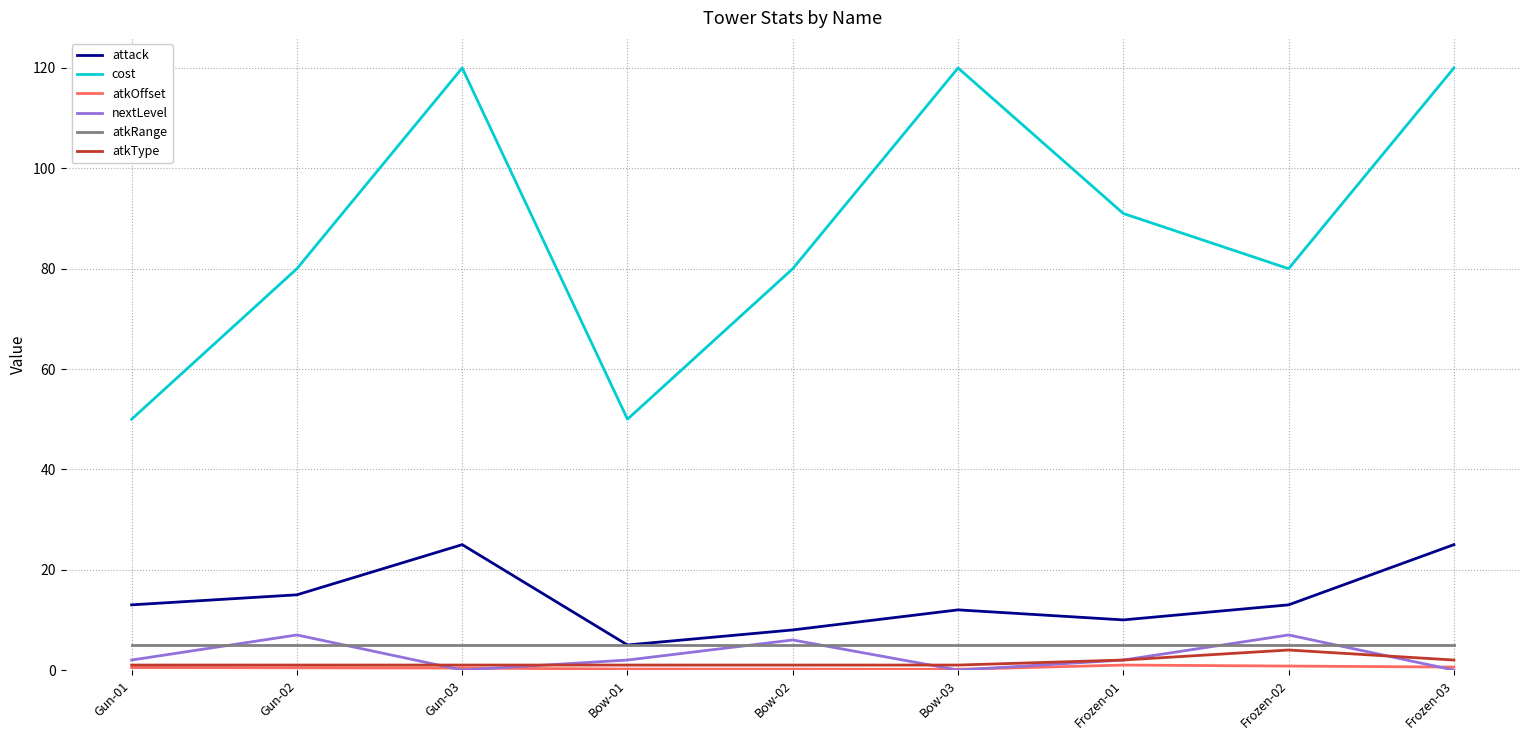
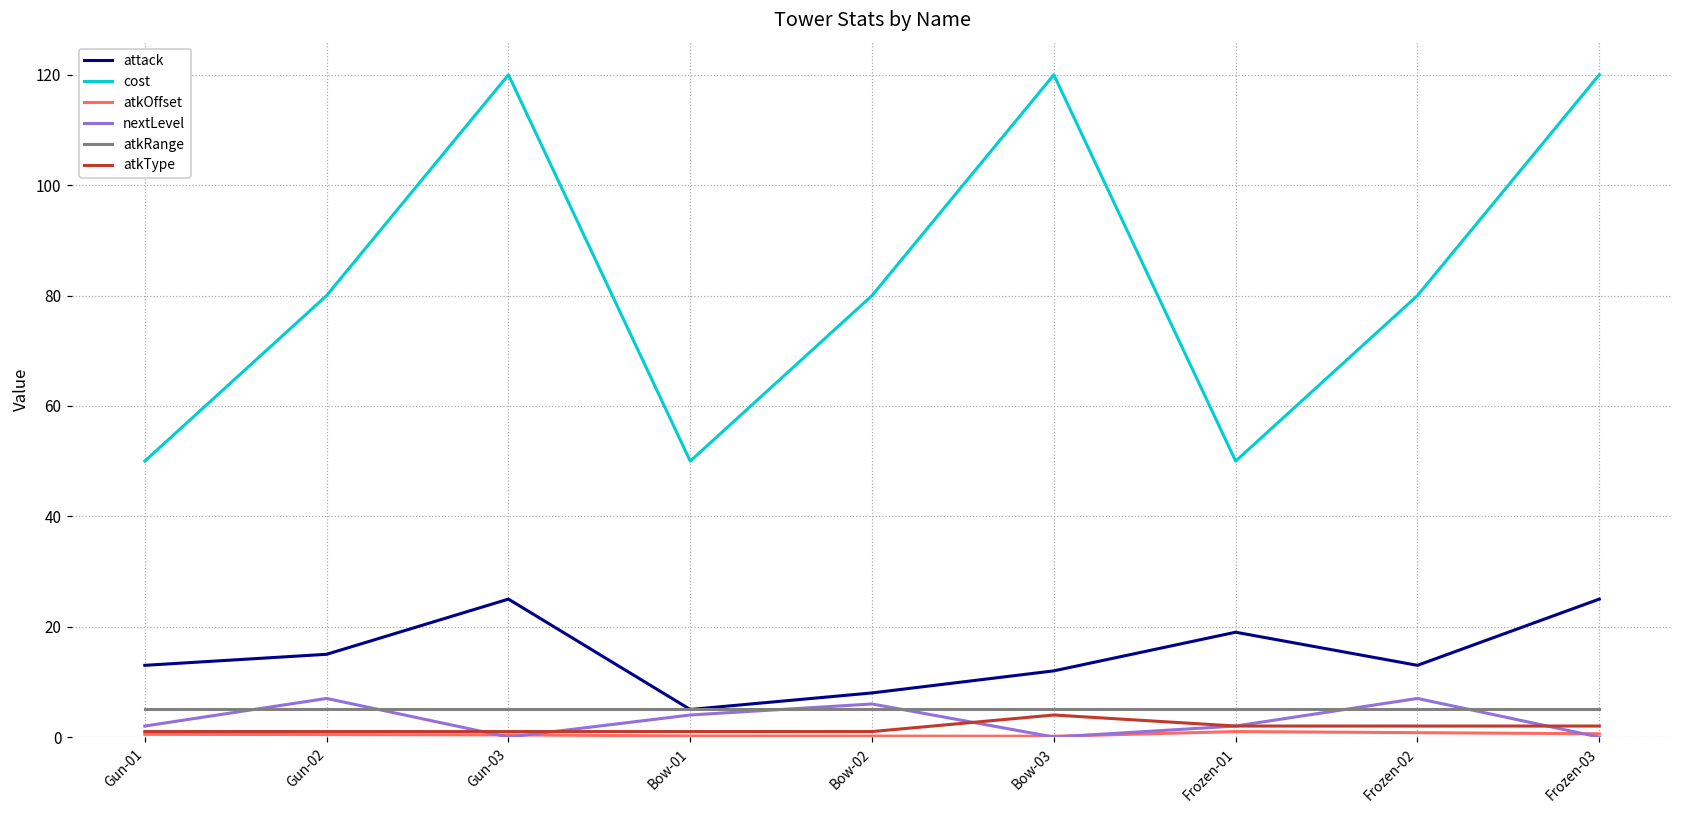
nextLevel, Bow-01: 2 -> 4
atkType, Bow-03: 1 -> 4
attack, Frozen-01: 10 -> 19
cost, Frozen-01: 91 -> 50
atkType, Frozen-02: 4 -> 2
